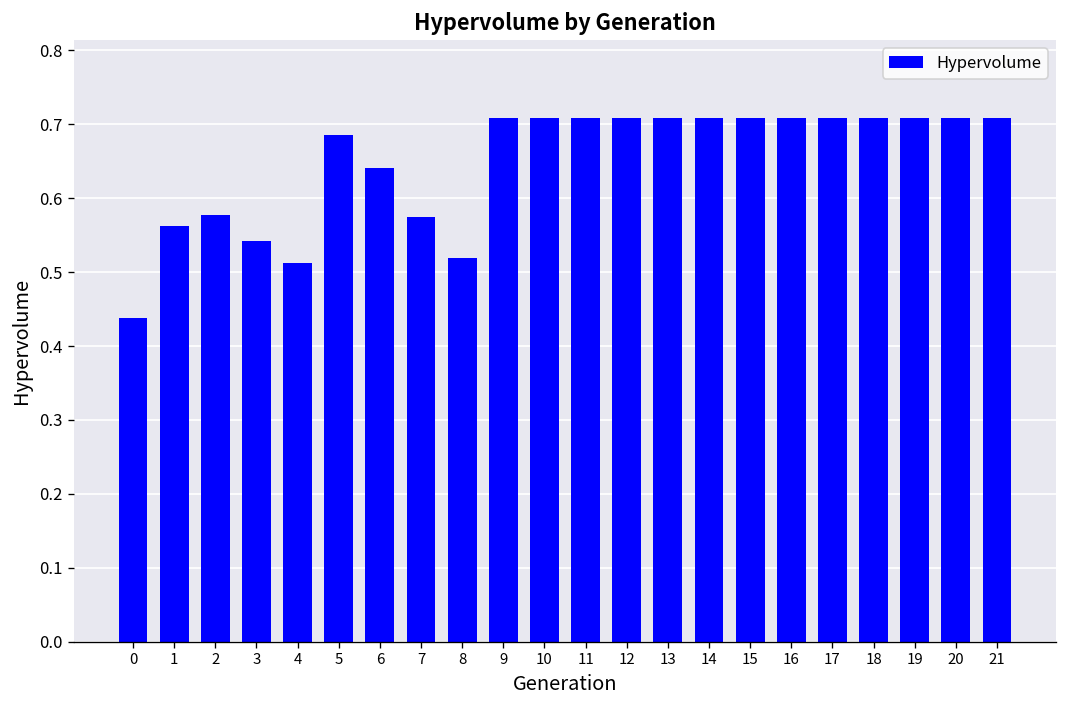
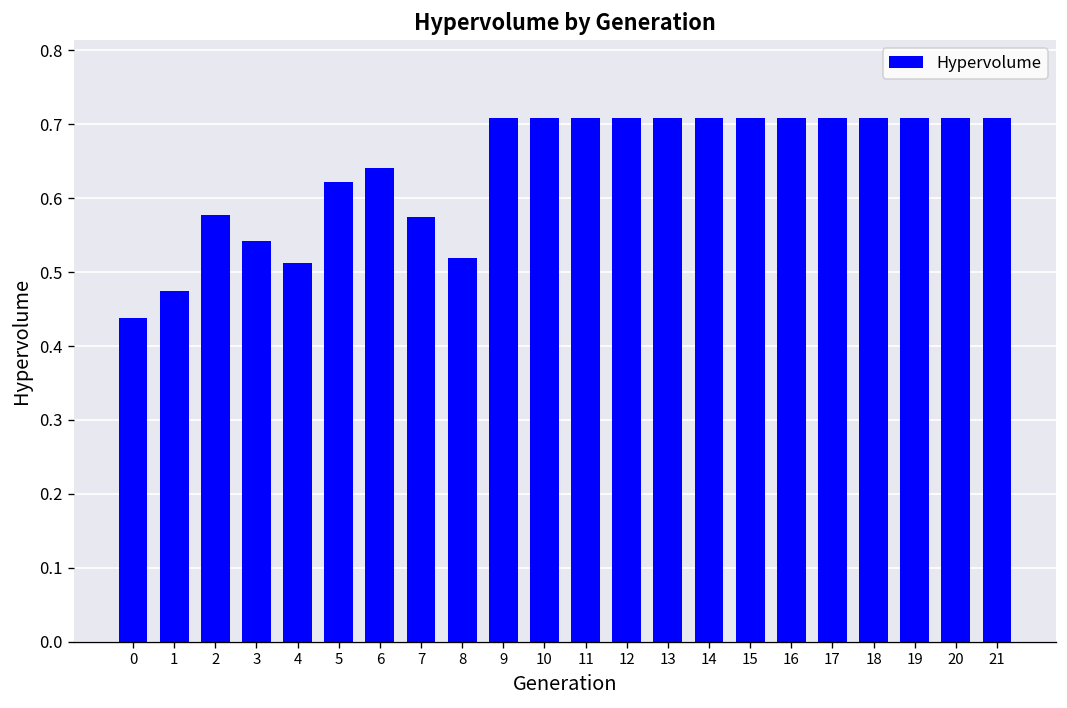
1: 0.56 -> 0.48
5: 0.69 -> 0.62
